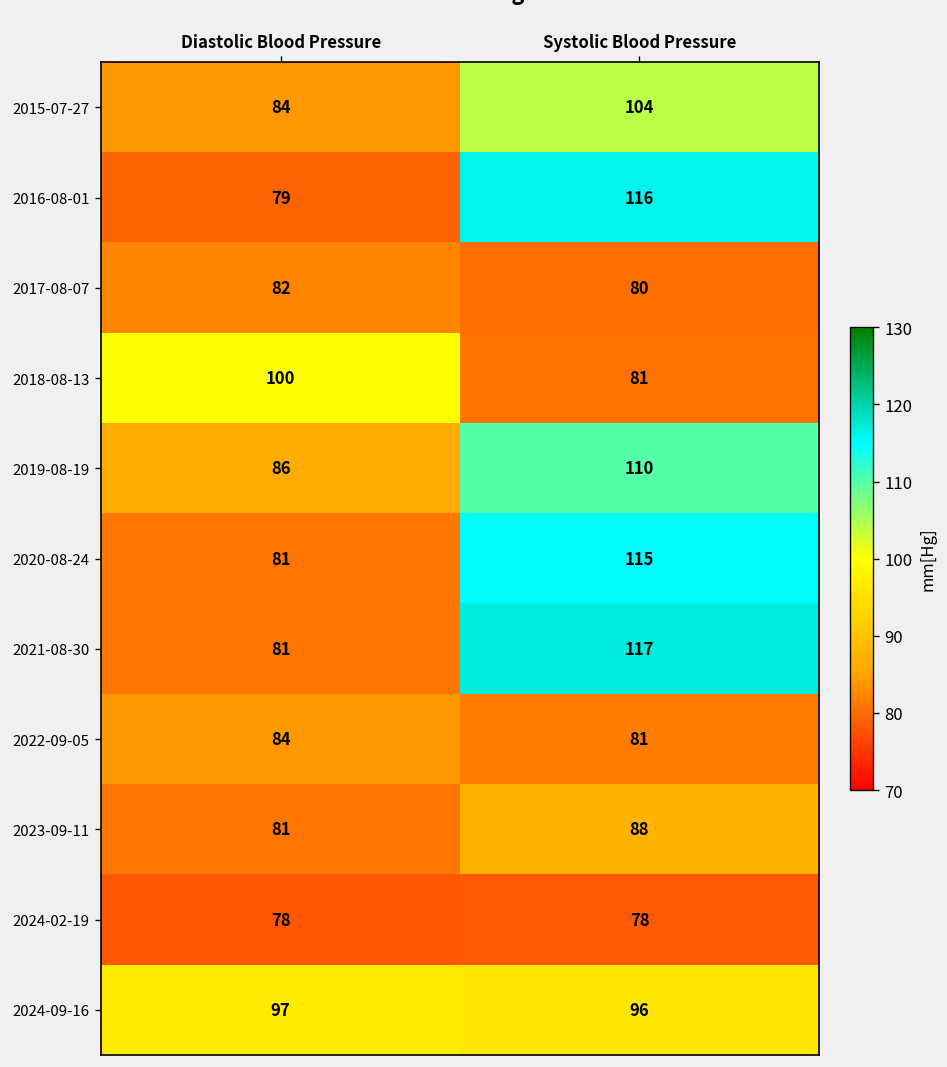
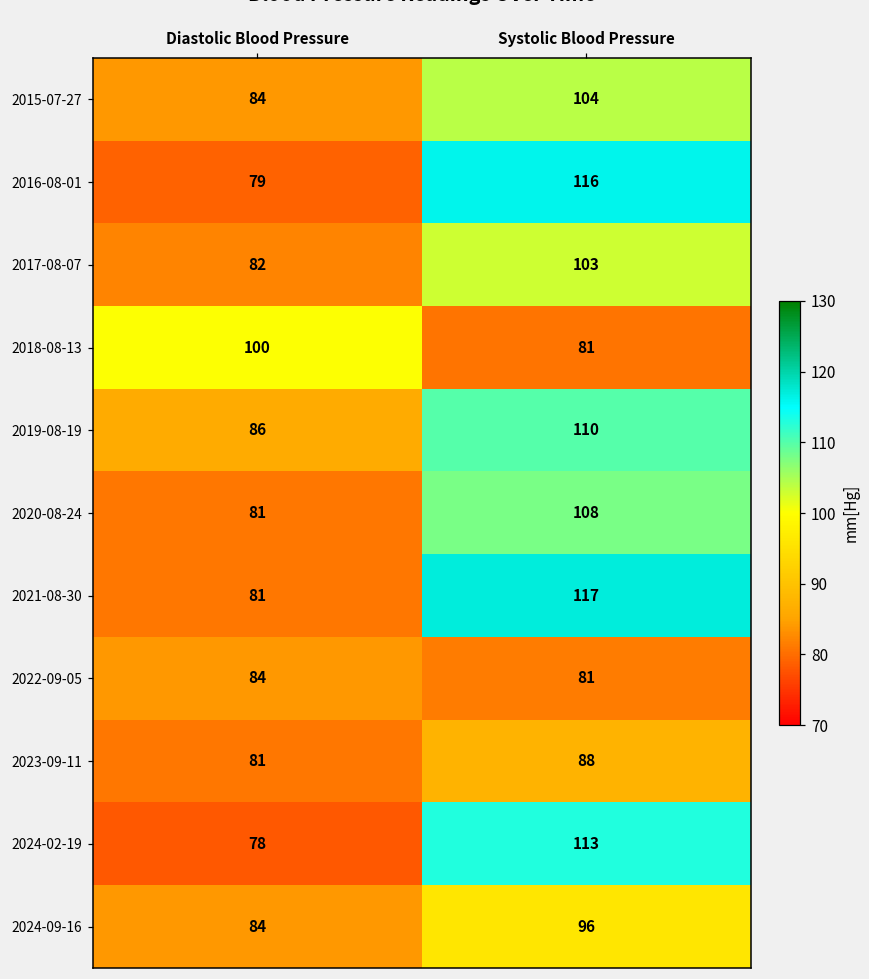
2017-08-07, Systolic Blood Pressure: 80 -> 103
2020-08-24, Systolic Blood Pressure: 115 -> 108
2024-02-19, Systolic Blood Pressure: 78 -> 113
2024-09-16, Diastolic Blood Pressure: 97 -> 84
